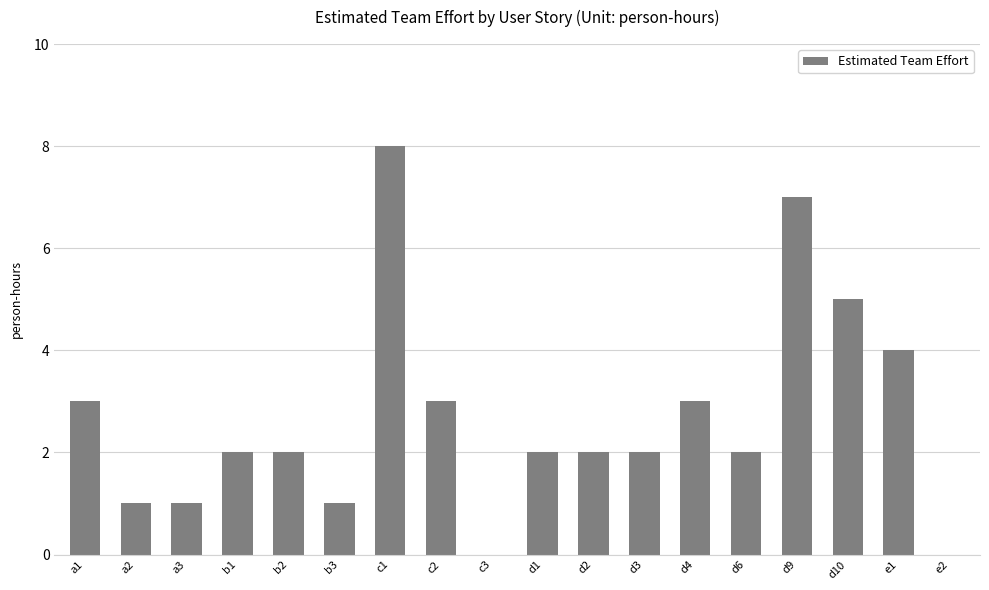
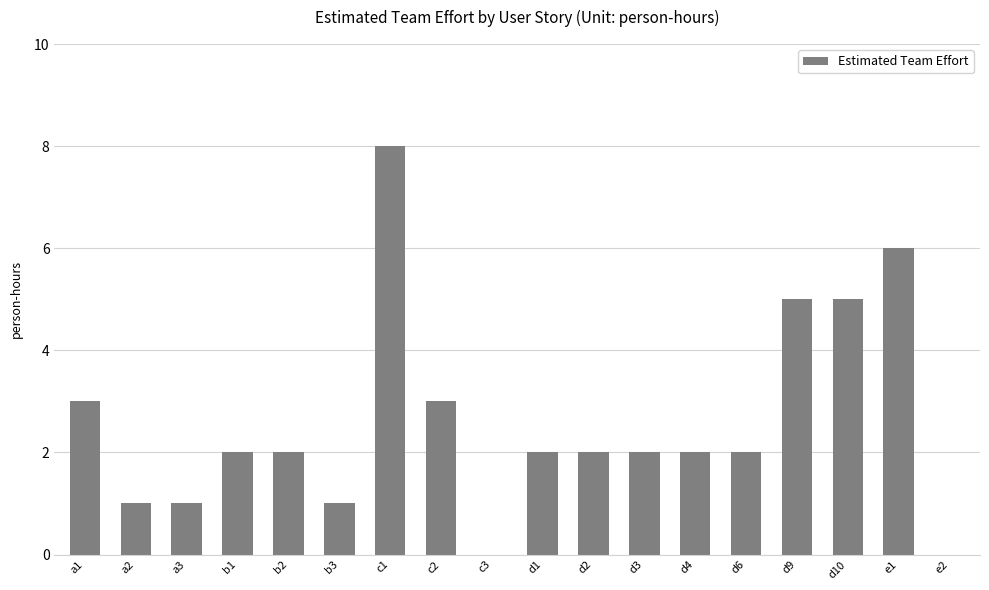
d4: 3 -> 2
d9: 7 -> 5
e1: 4 -> 6
